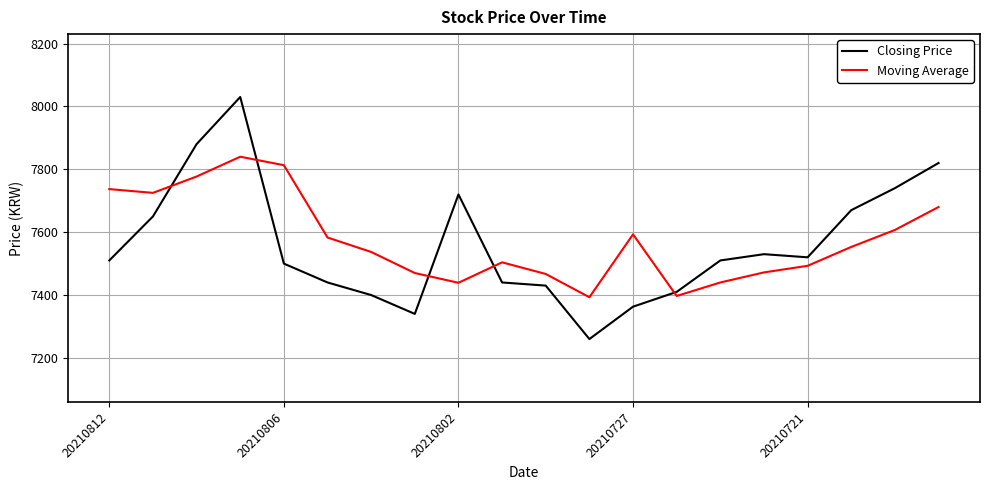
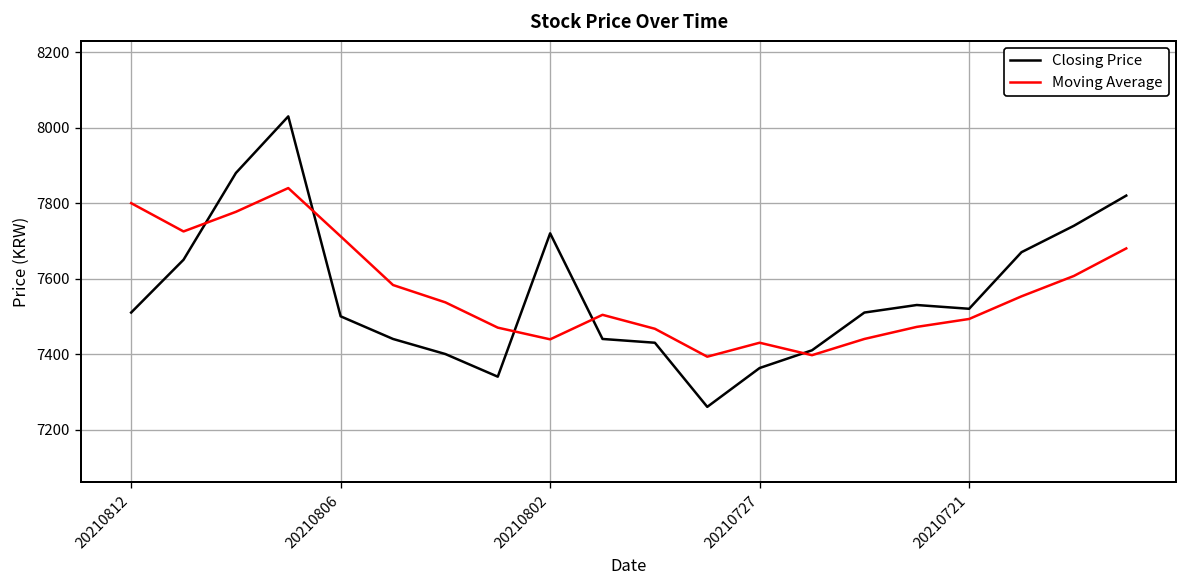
Moving Average, 20210812: 7740 -> 7800
Moving Average, 20210806: 7810 -> 7710
Moving Average, 20210727: 7590 -> 7430
